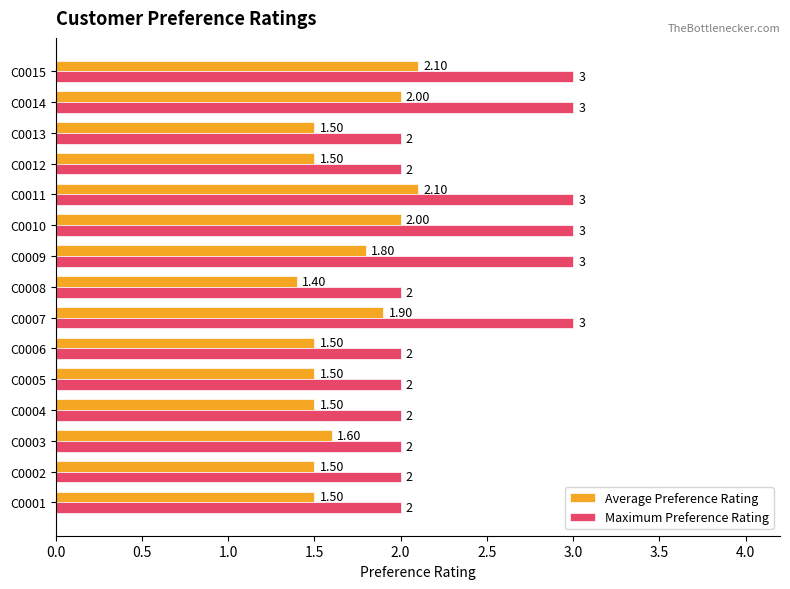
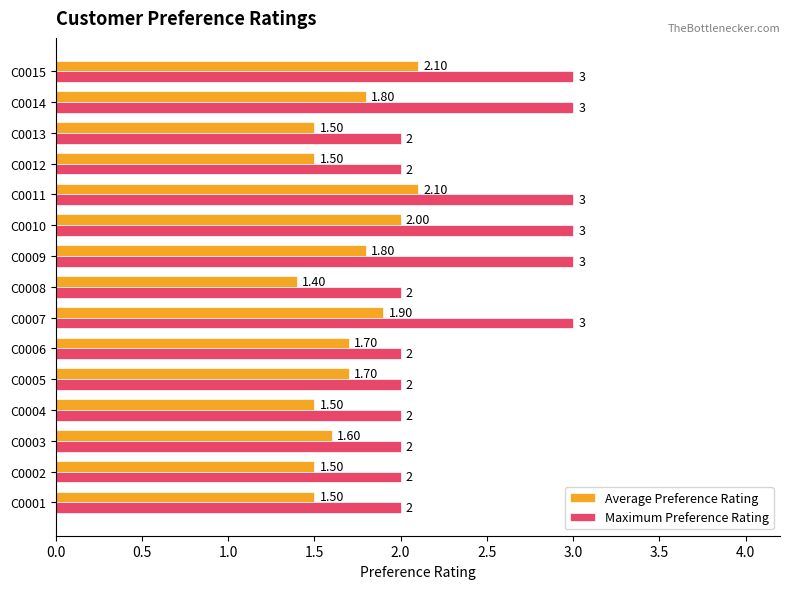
Average Preference Rating, C0014: 2.00 -> 1.80
Average Preference Rating, C0006: 1.50 -> 1.70
Average Preference Rating, C0005: 1.50 -> 1.70
